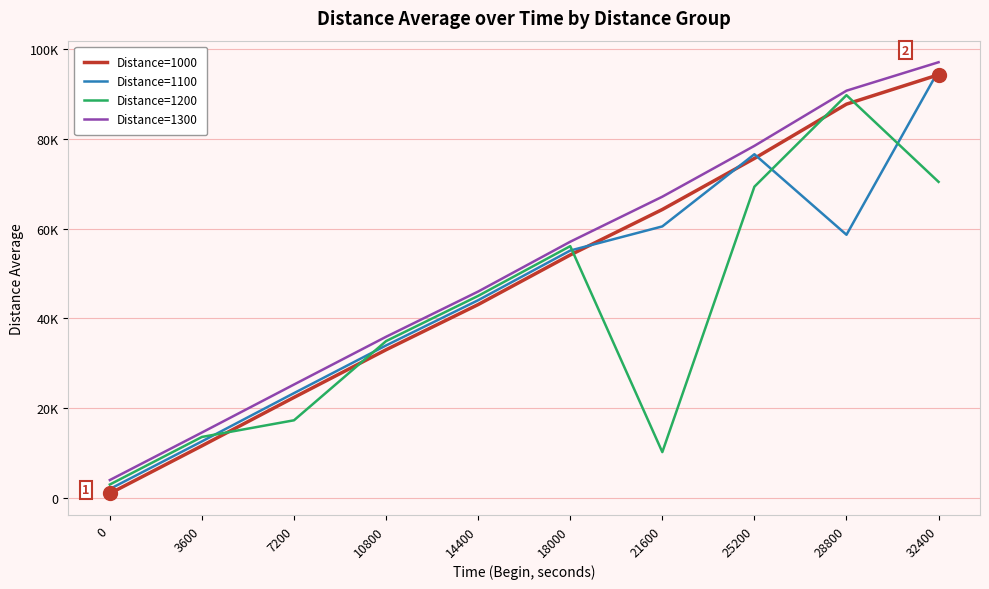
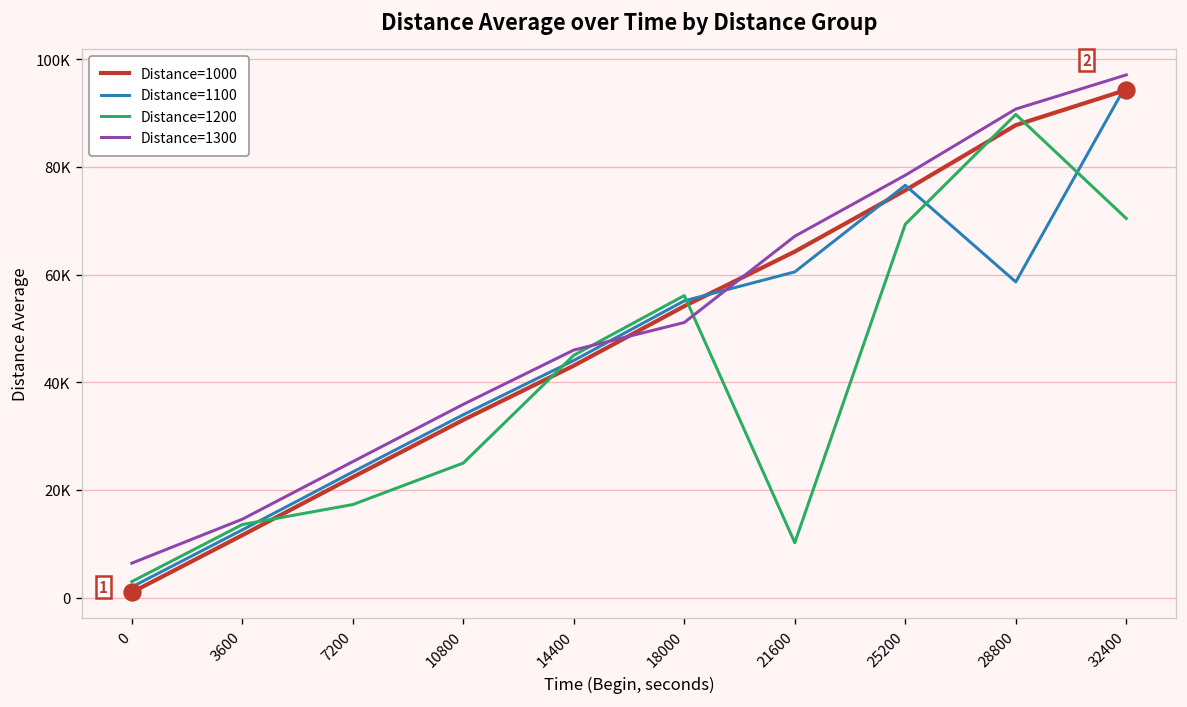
Distance=1300, 0: 4000 -> 6000
Distance=1200, 10800: 35000 -> 25000
Distance=1300, 18000: 57000 -> 51000
